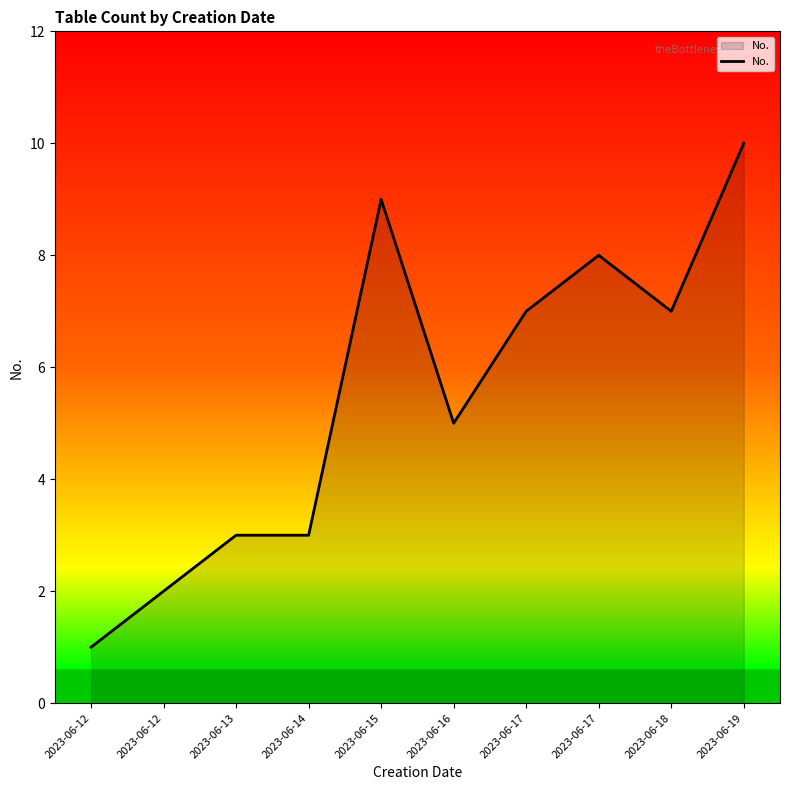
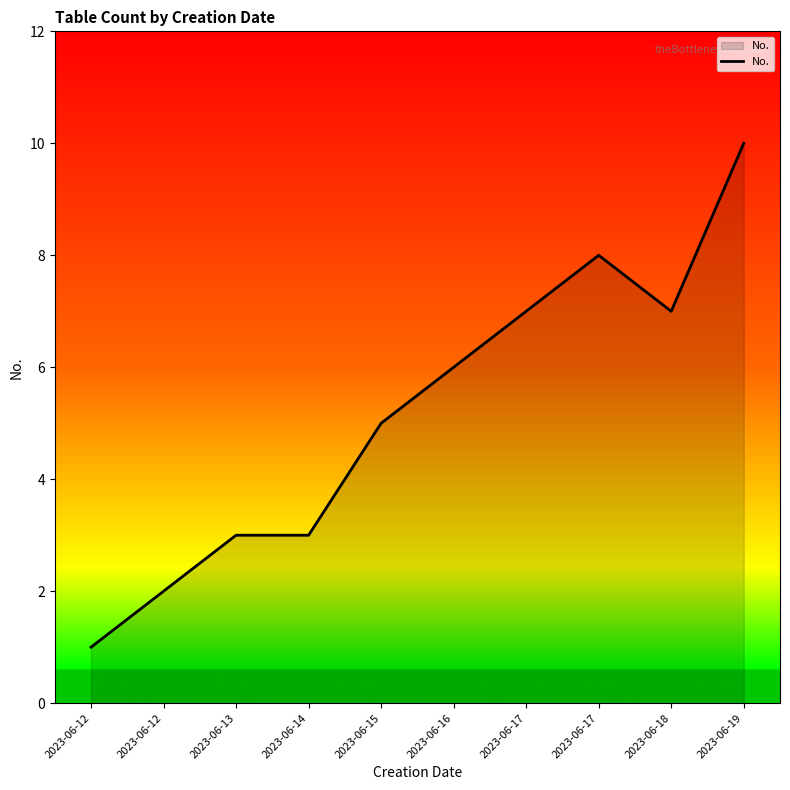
2023-06-15: 9 -> 5
2023-06-16: 5 -> 6
